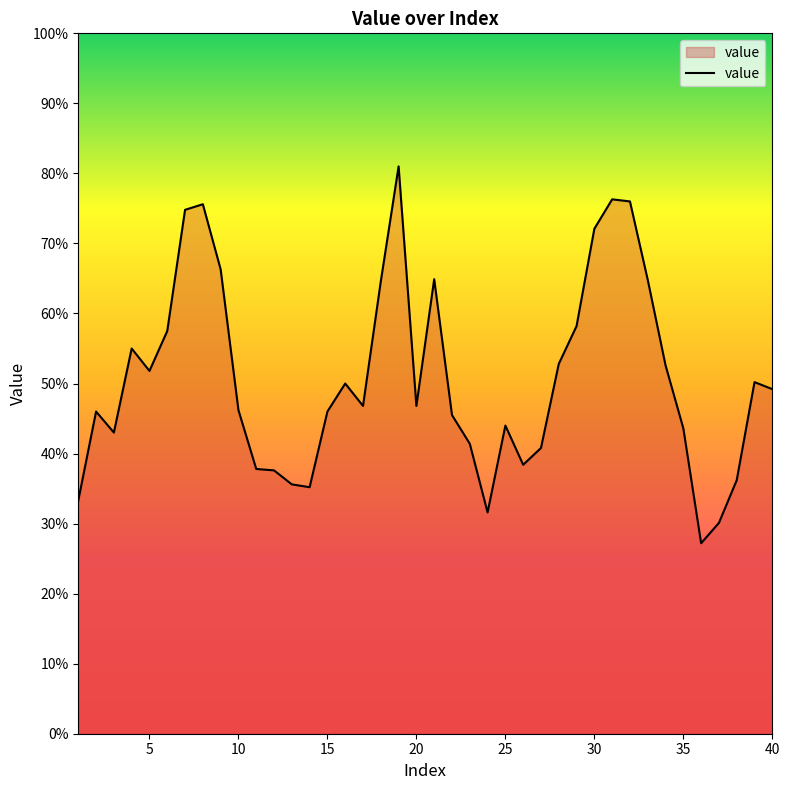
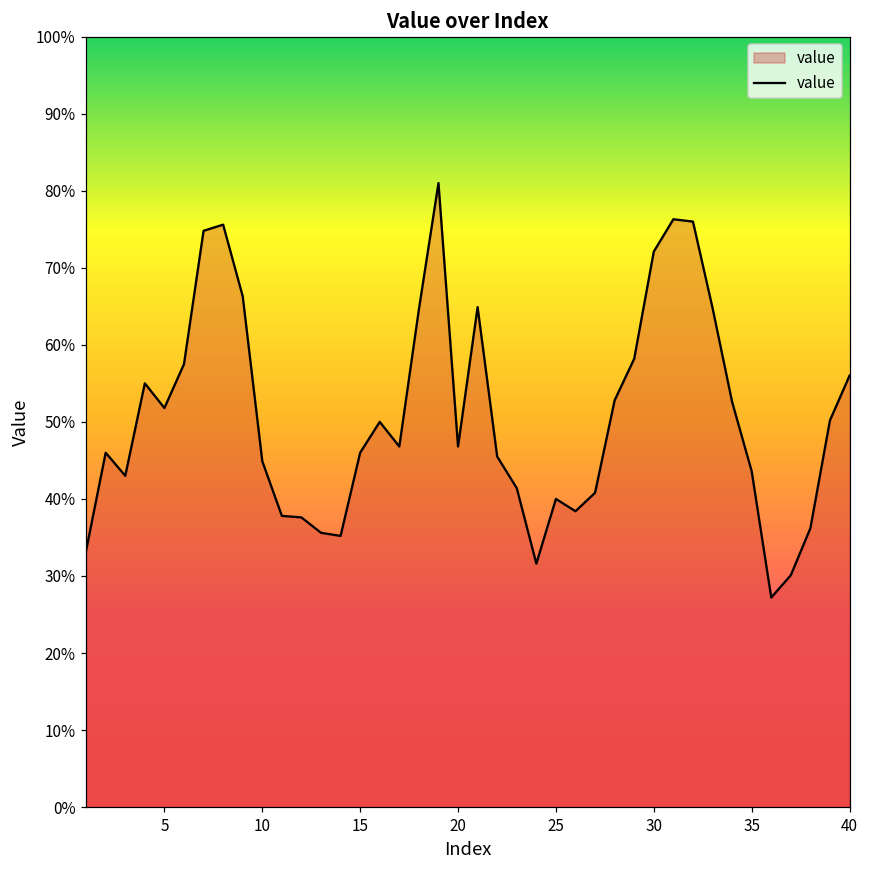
10: 46% -> 45%
25: 44% -> 40%
40: 49% -> 56%
